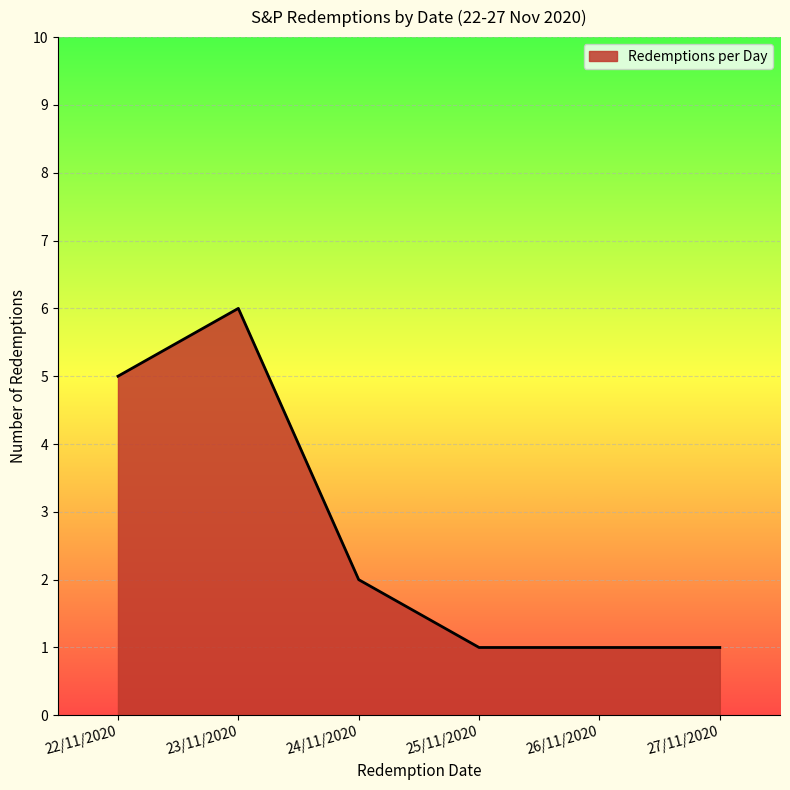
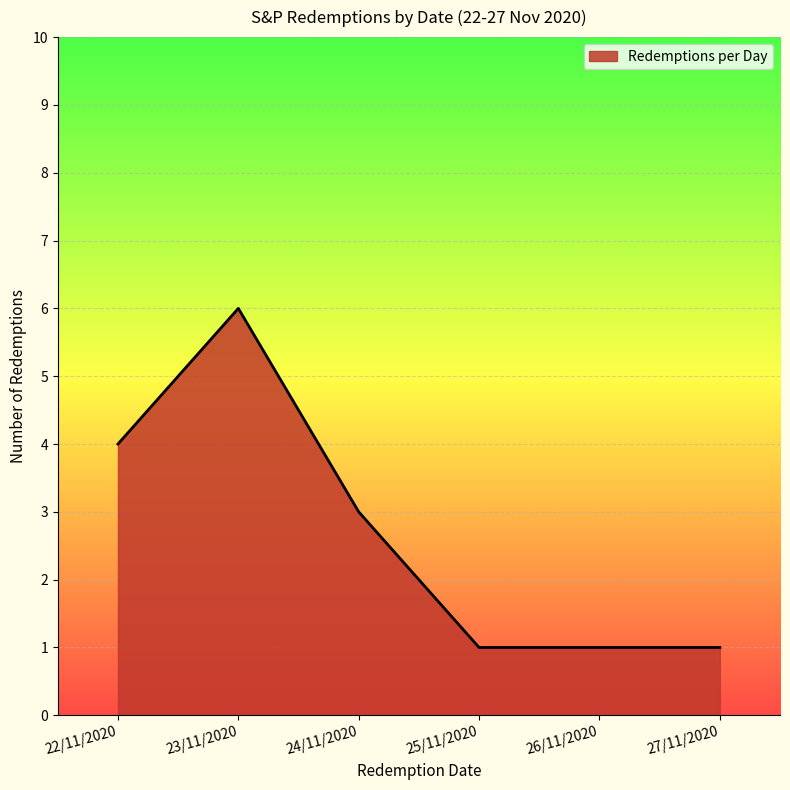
22/11/2020: 5 -> 4
24/11/2020: 2 -> 3
